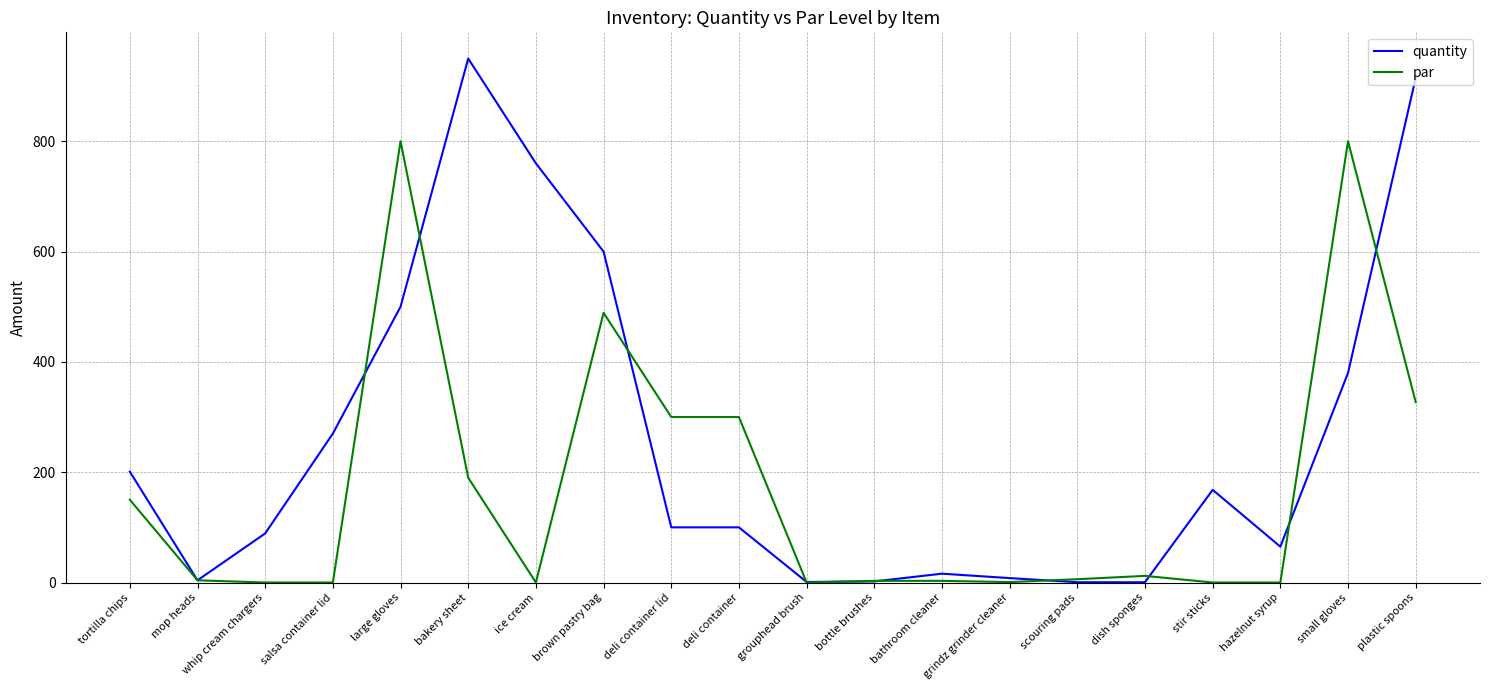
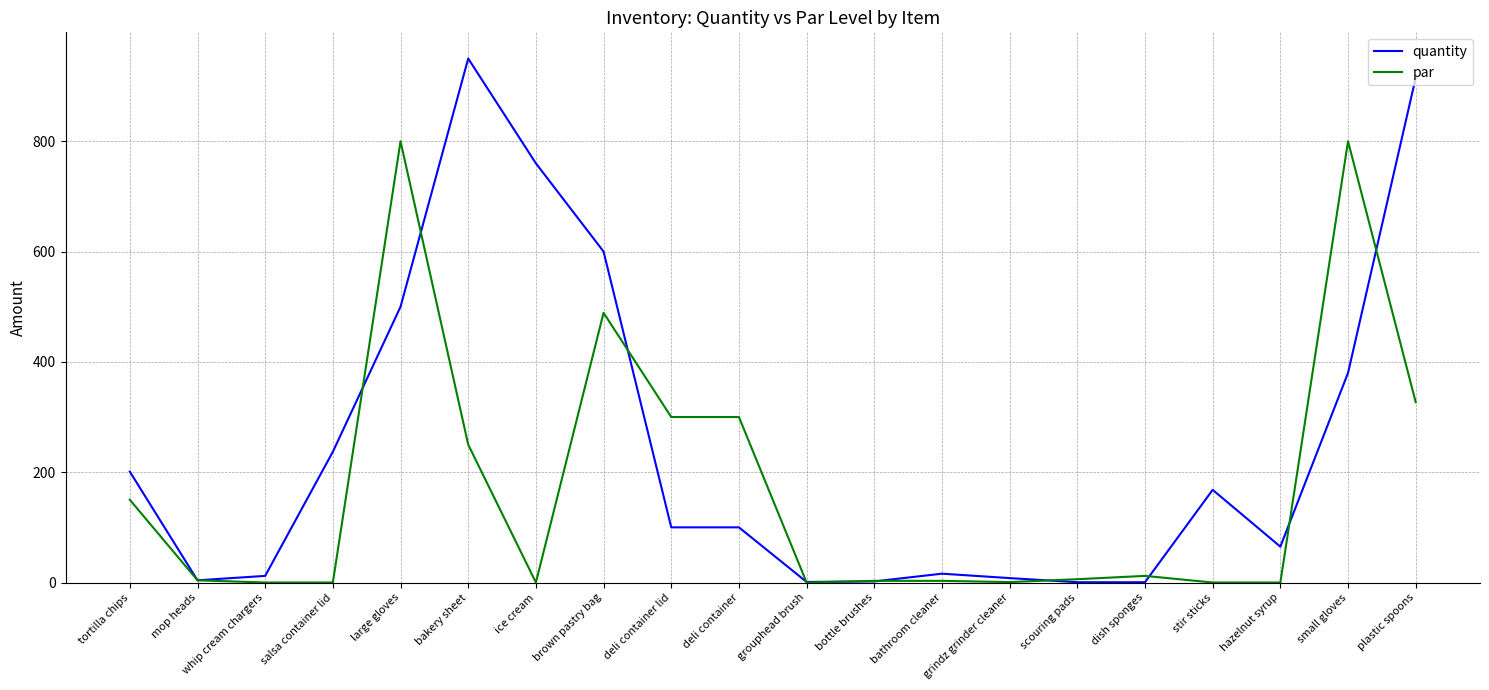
quantity, whip cream chargers: 90 -> 10
quantity, salsa container lid: 270 -> 240
par, bakery sheet: 190 -> 250
